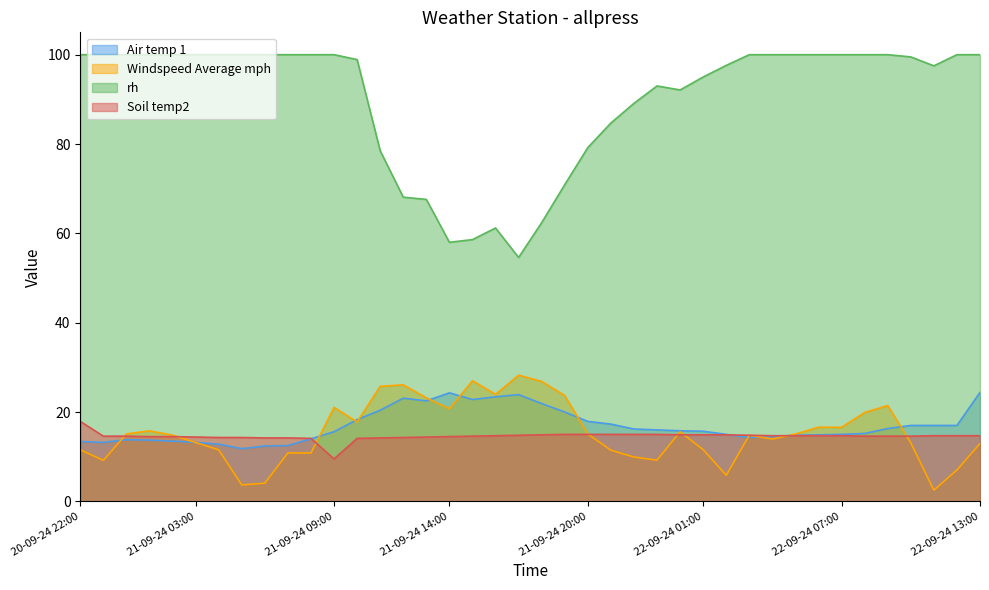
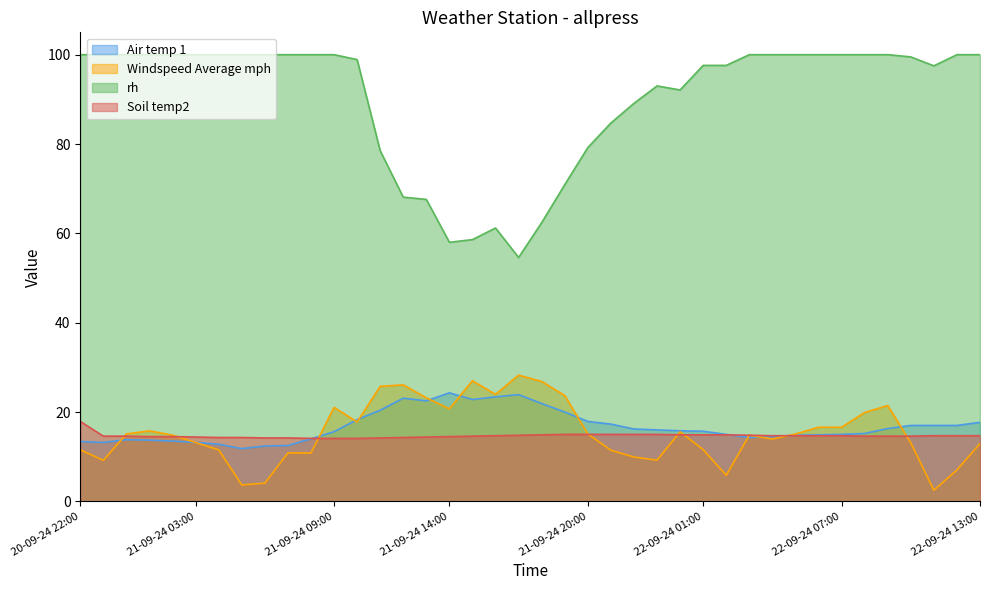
Soil temp2, 21-09-24 09:00: 10 -> 14
rh, 22-09-24 01:00: 95 -> 98
Air temp 1, 22-09-24 13:00: 24 -> 18
